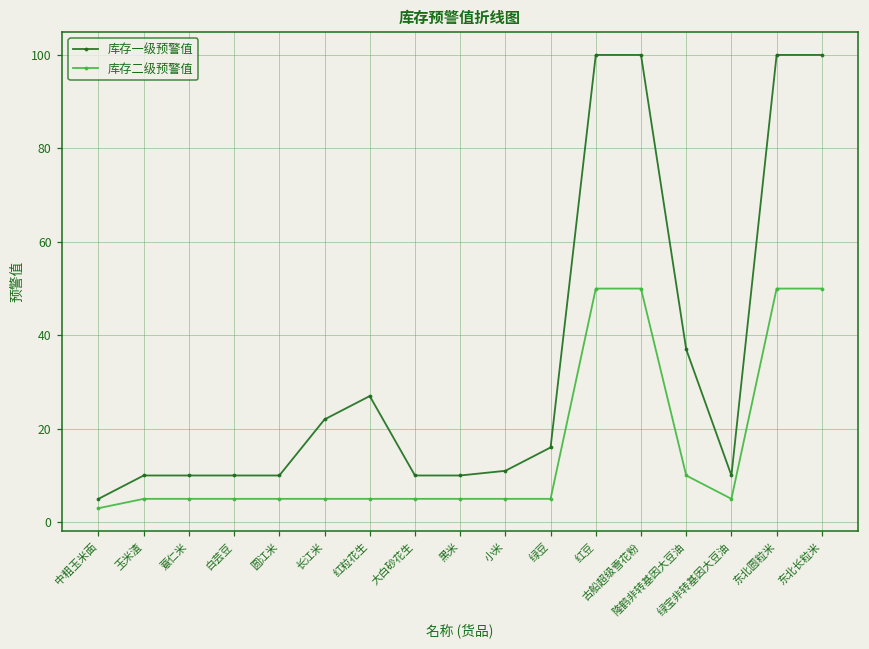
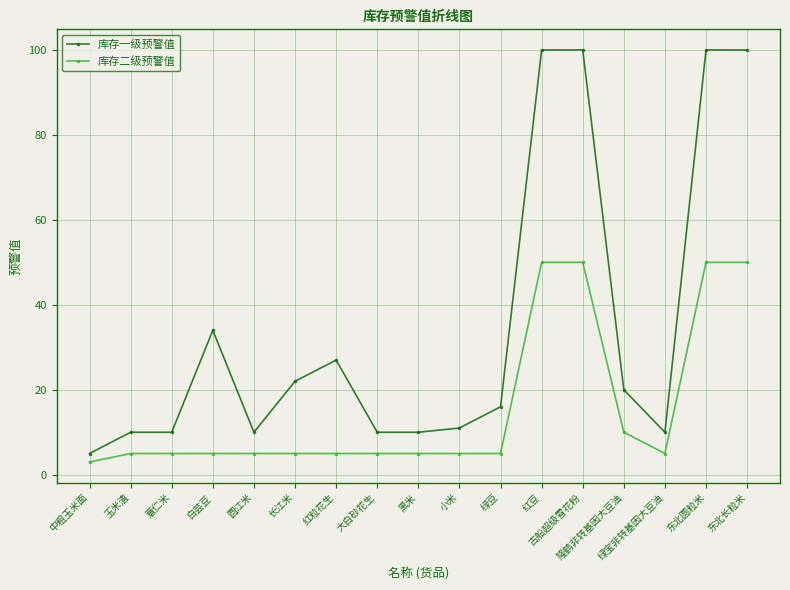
库存一级预警值, 白芸豆: 10 -> 34
库存一级预警值, 隆鹤非转基因大豆油: 37 -> 20
